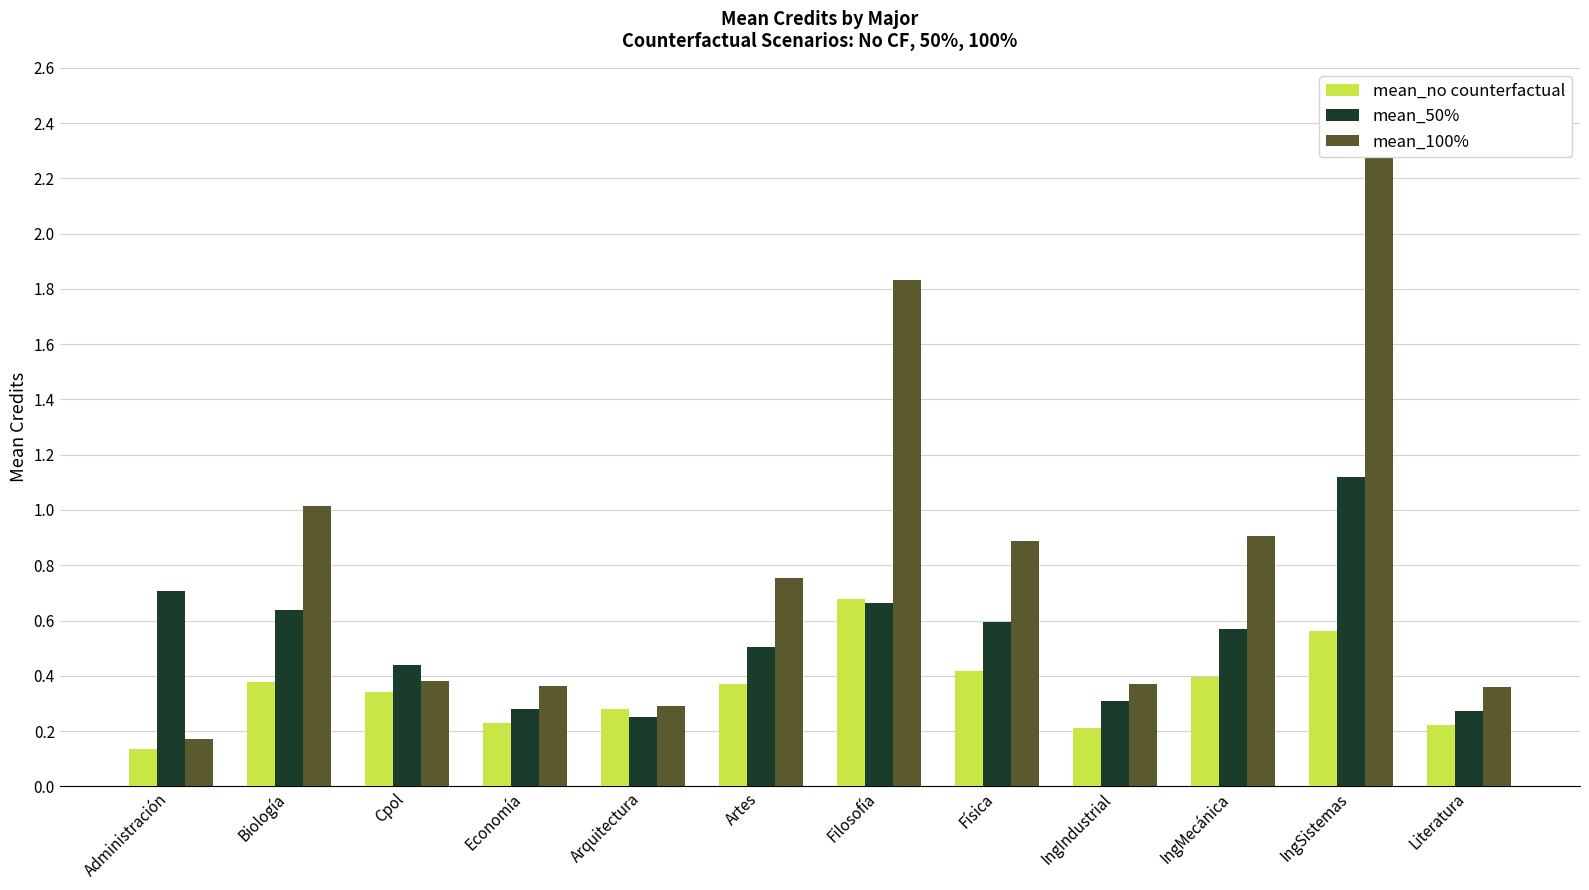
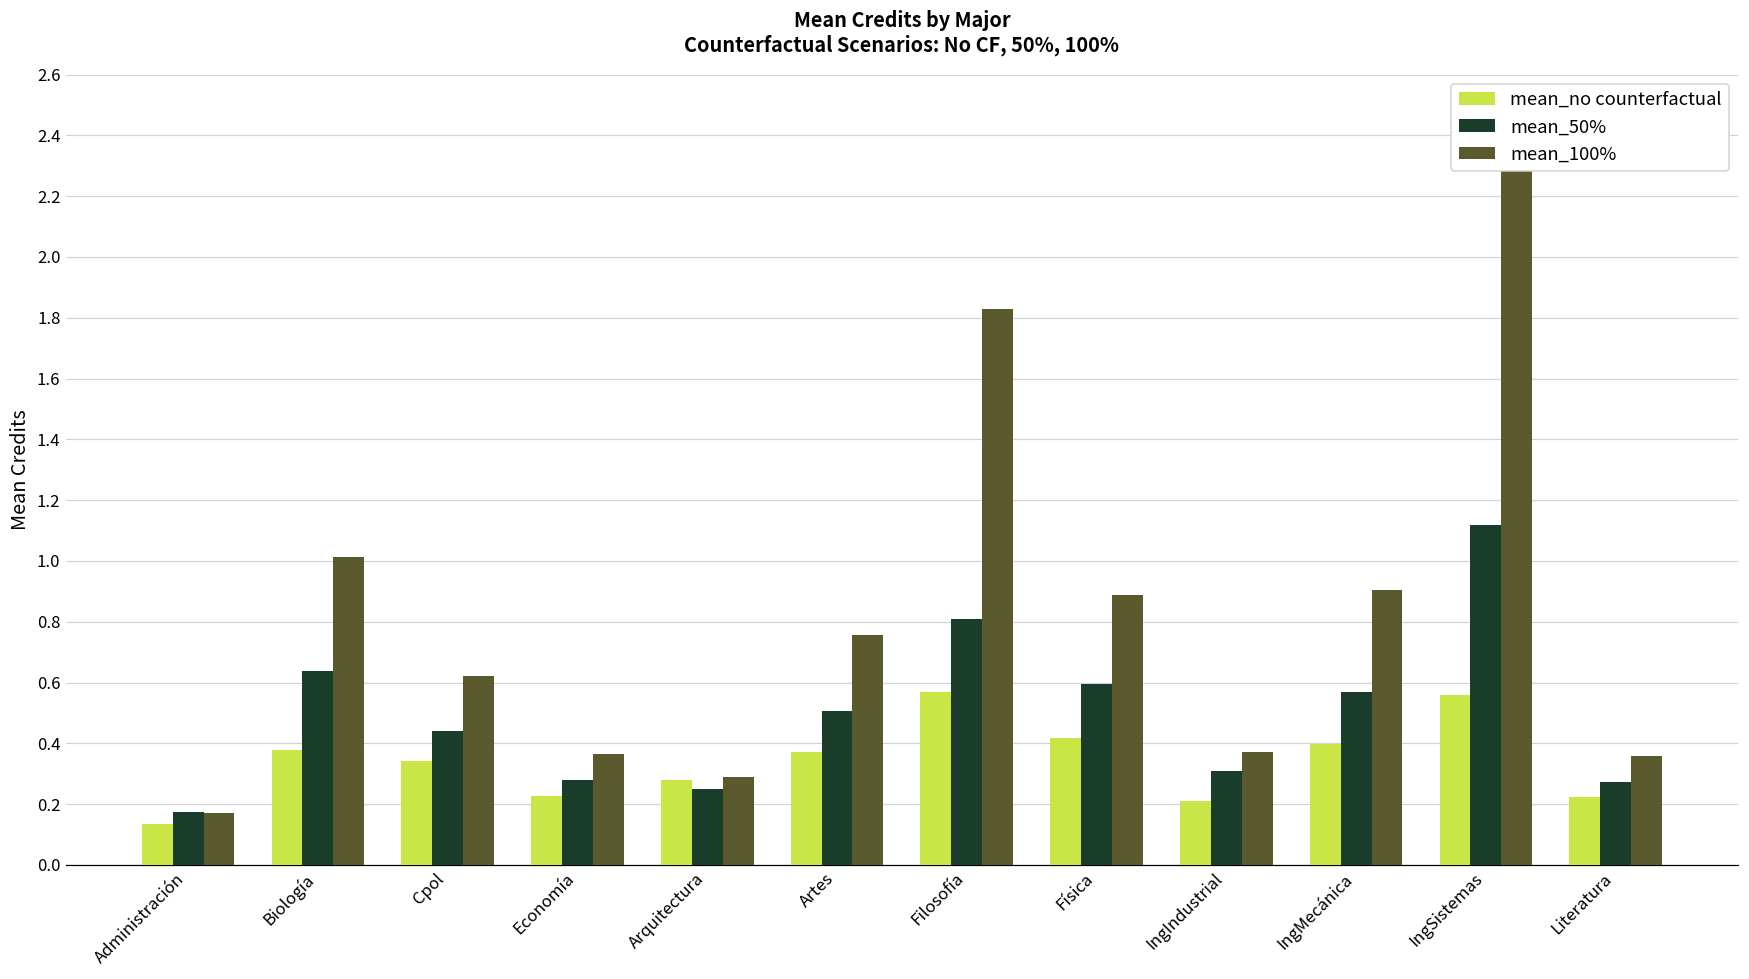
mean_50%, Administración: 0.71 -> 0.17
mean_100%, Cpol: 0.38 -> 0.62
mean_no counterfactual, Filosofía: 0.68 -> 0.57
mean_50%, Filosofía: 0.66 -> 0.81
